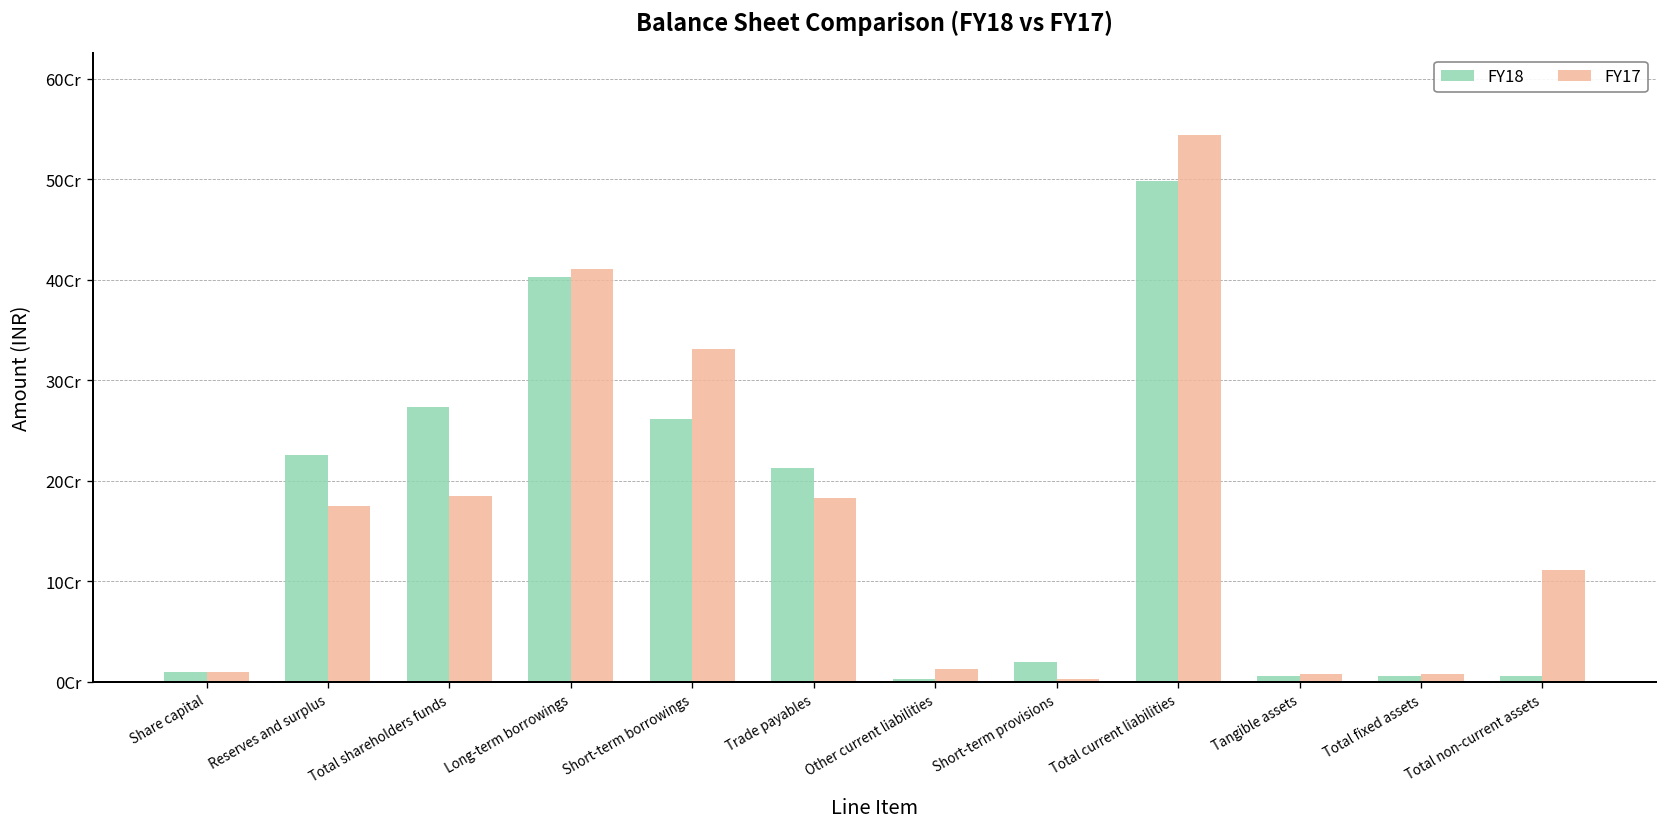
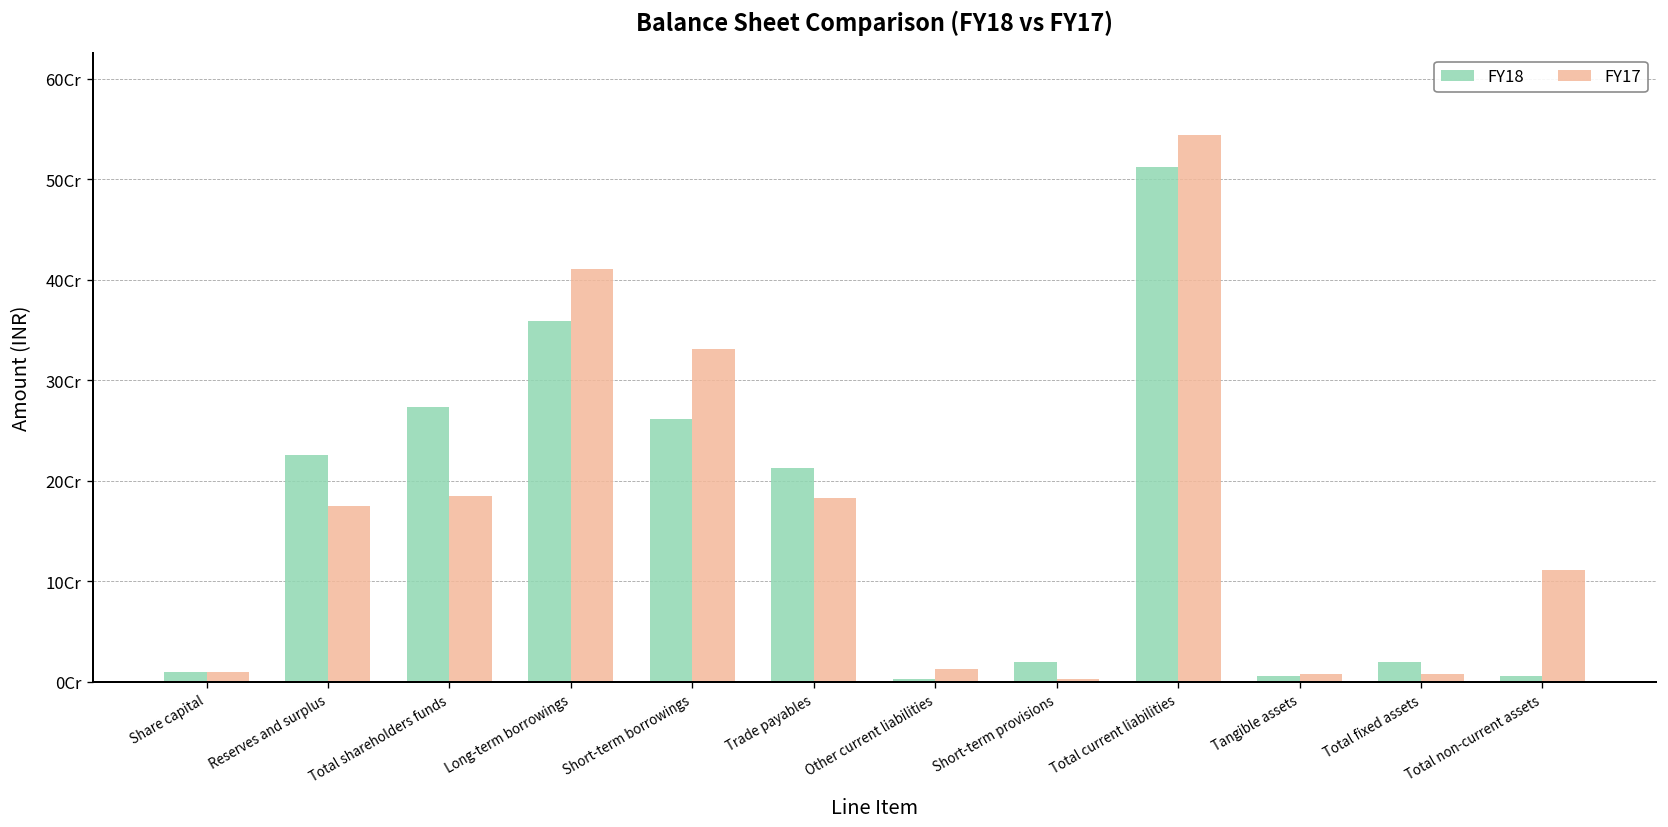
FY18, Long-term borrowings: 40Cr -> 36Cr
FY18, Total current liabilities: 50Cr -> 51Cr
FY18, Total fixed assets: 1Cr -> 2Cr
